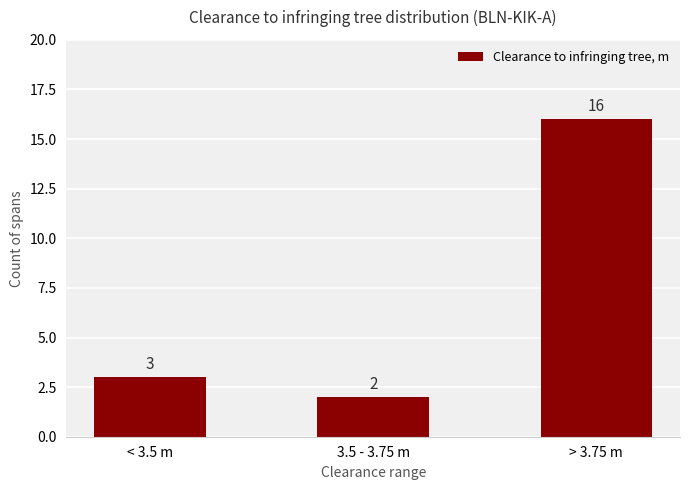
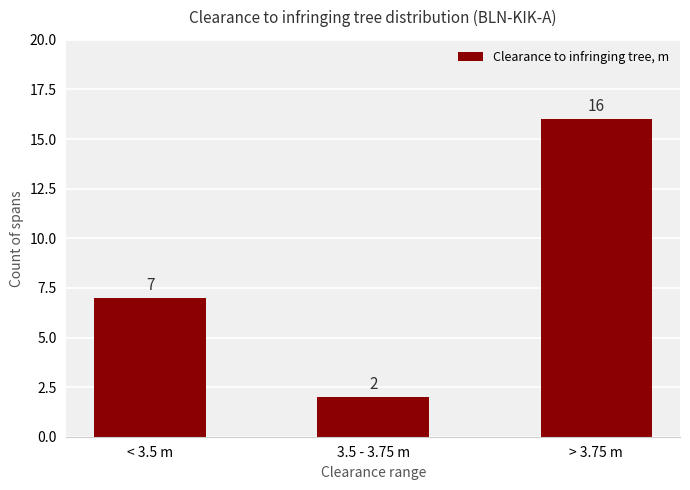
< 3.5 m: 3 -> 7
